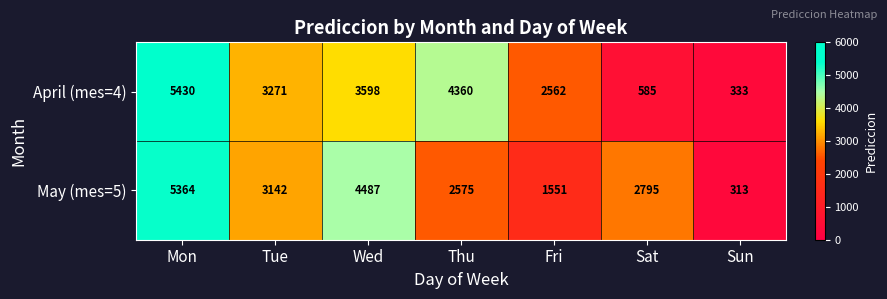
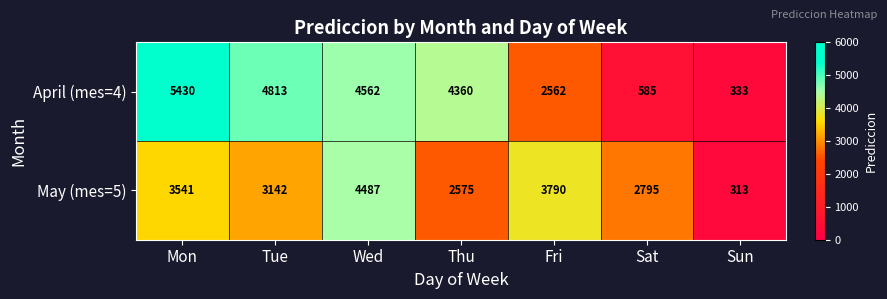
April (mes=4), Tue: 3271 -> 4813
April (mes=4), Wed: 3598 -> 4562
May (mes=5), Mon: 5364 -> 3541
May (mes=5), Fri: 1551 -> 3790
